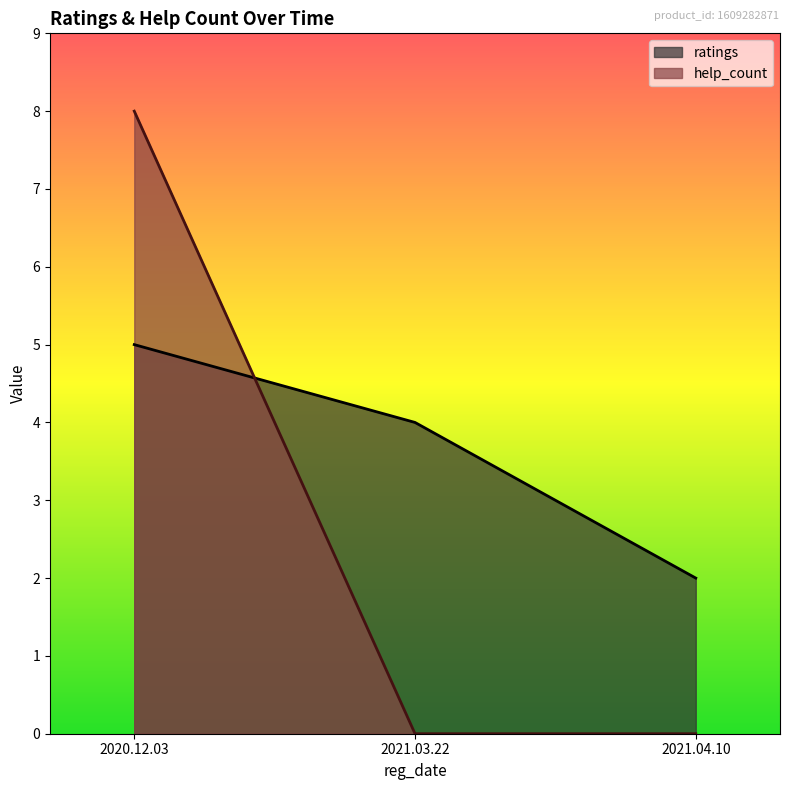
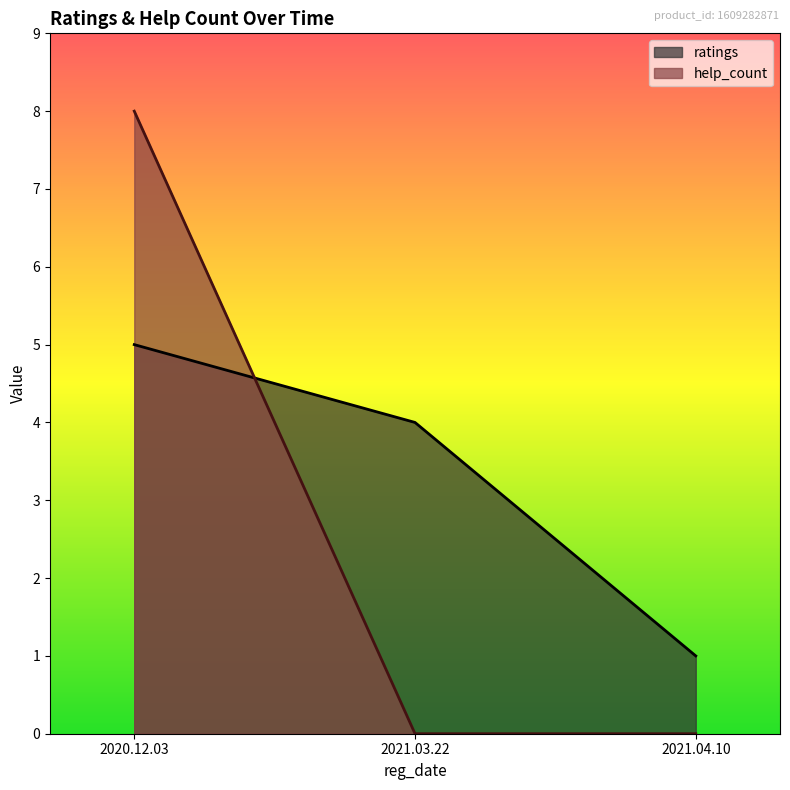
ratings, 2021.04.10: 2 -> 1
